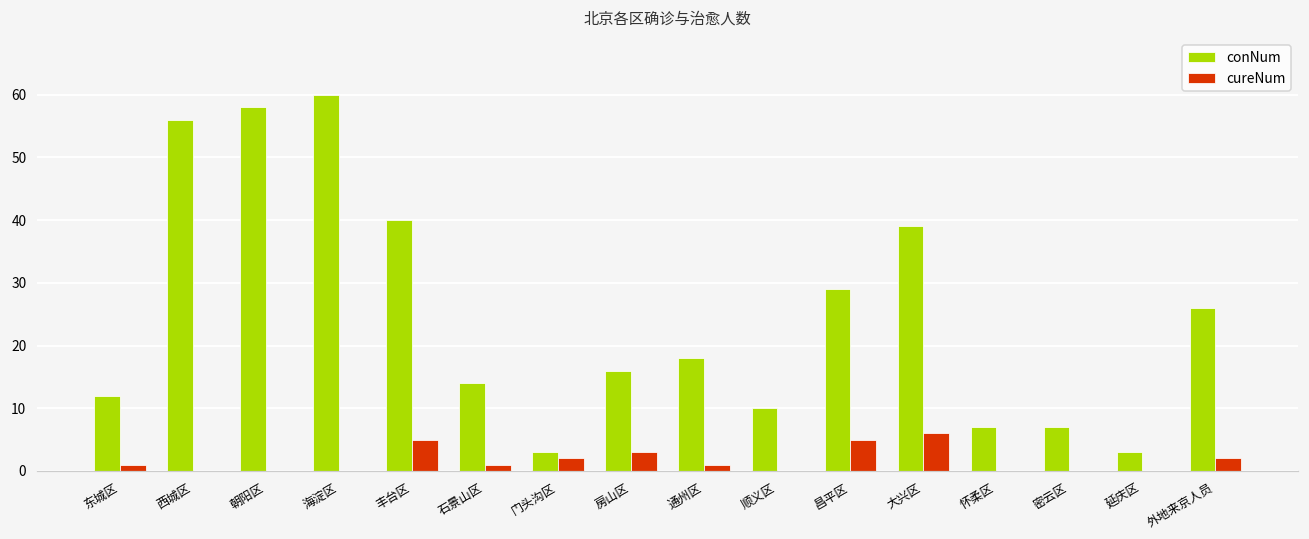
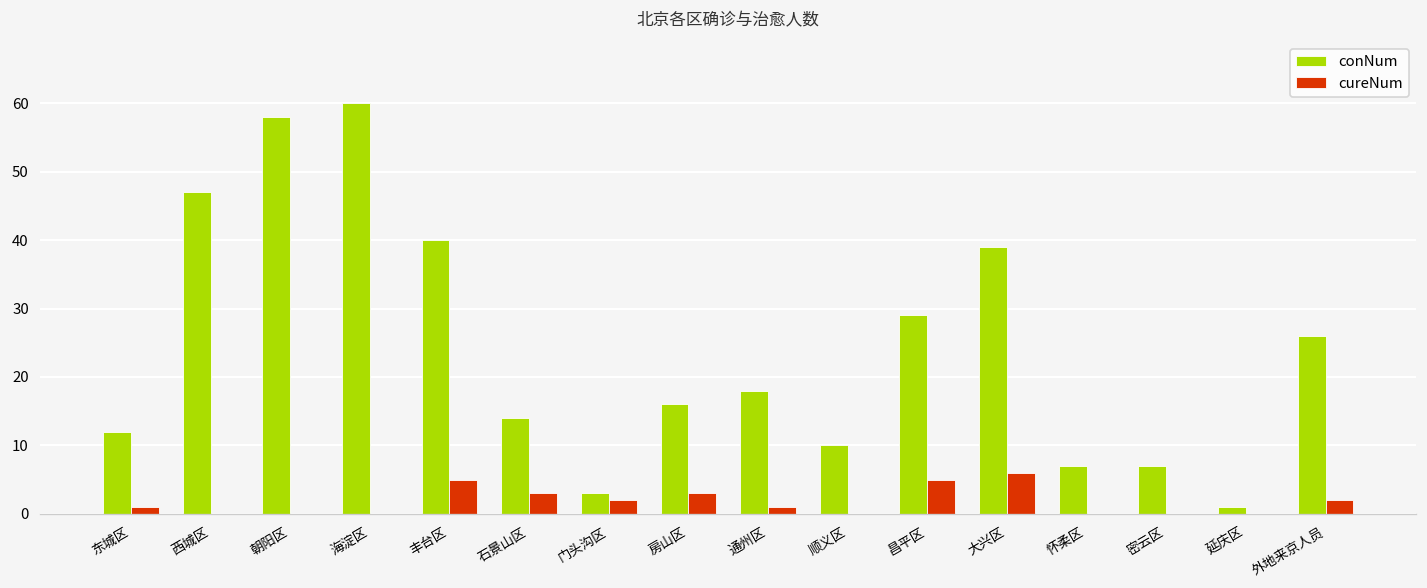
conNum, 西城区: 56 -> 47
cureNum, 石景山区: 1 -> 3
conNum, 延庆区: 3 -> 1
